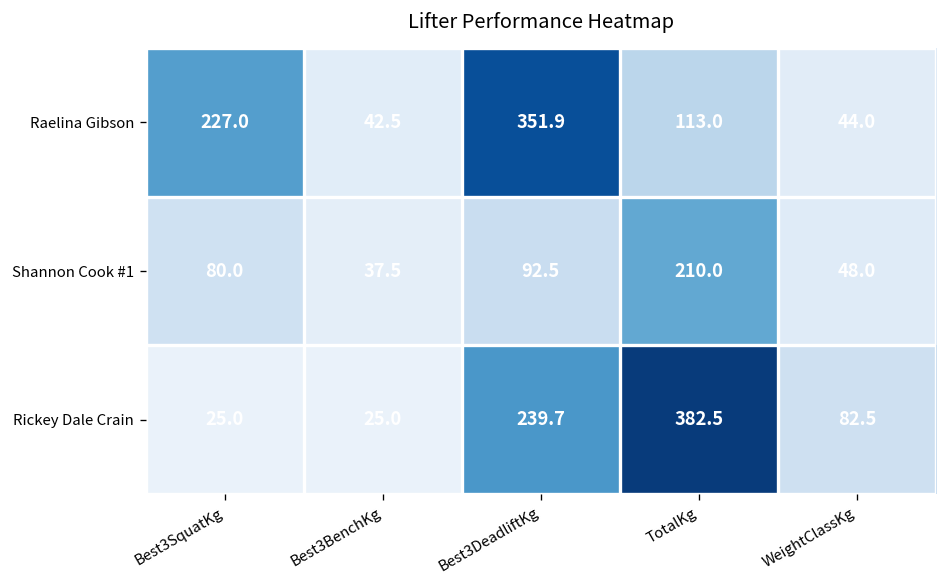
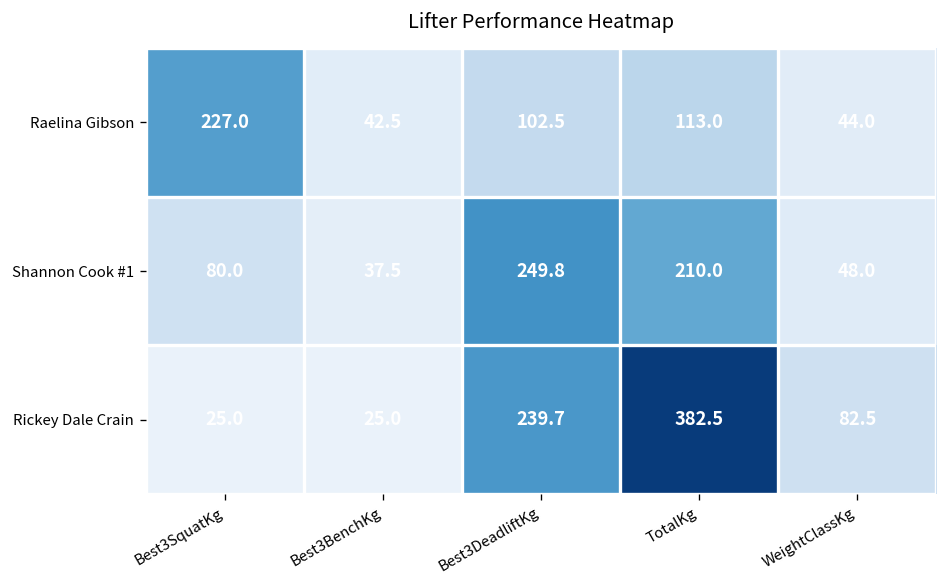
Raelina Gibson, Best3DeadliftKg: 351.9 -> 102.5
Shannon Cook #1, Best3DeadliftKg: 92.5 -> 249.8
